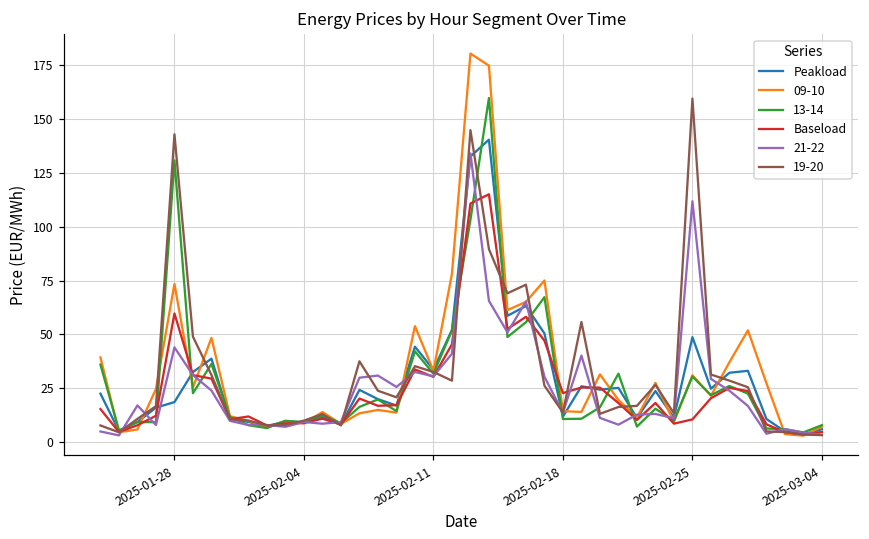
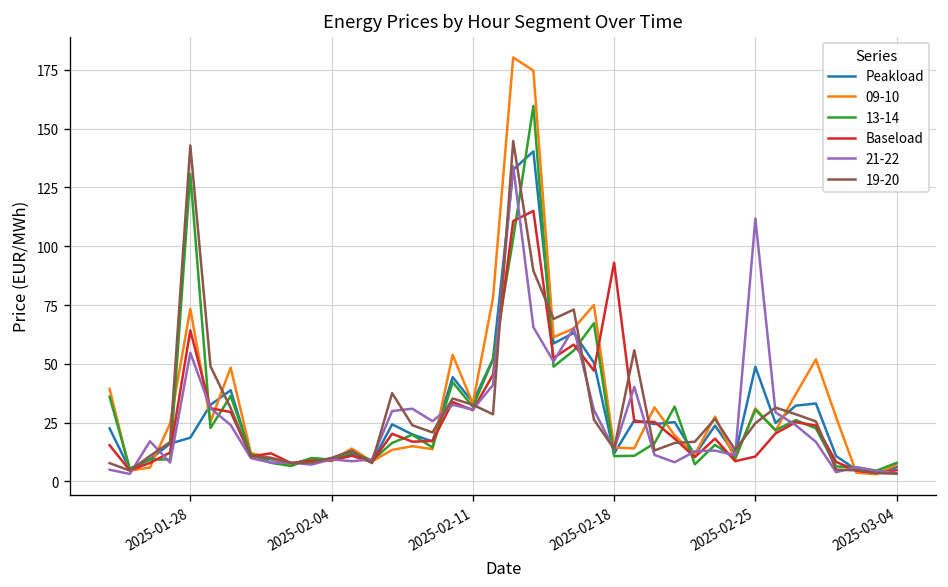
Baseload, 2025-01-28: 60 -> 64
21-22, 2025-01-28: 44 -> 55
Baseload, 2025-02-18: 23 -> 93
19-20, 2025-02-25: 159 -> 25
